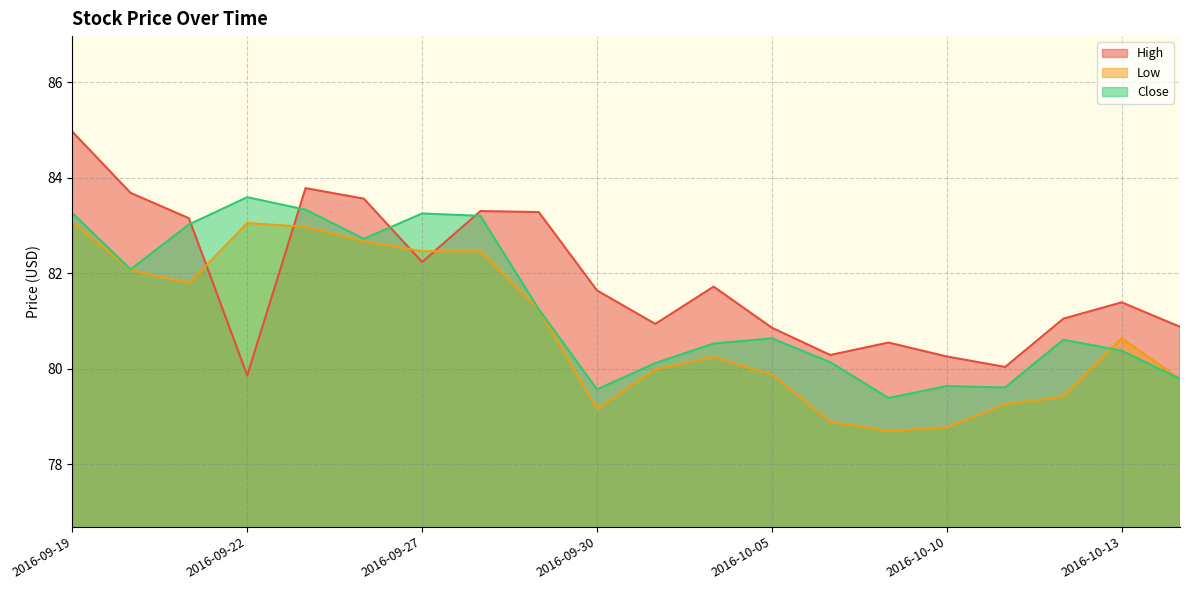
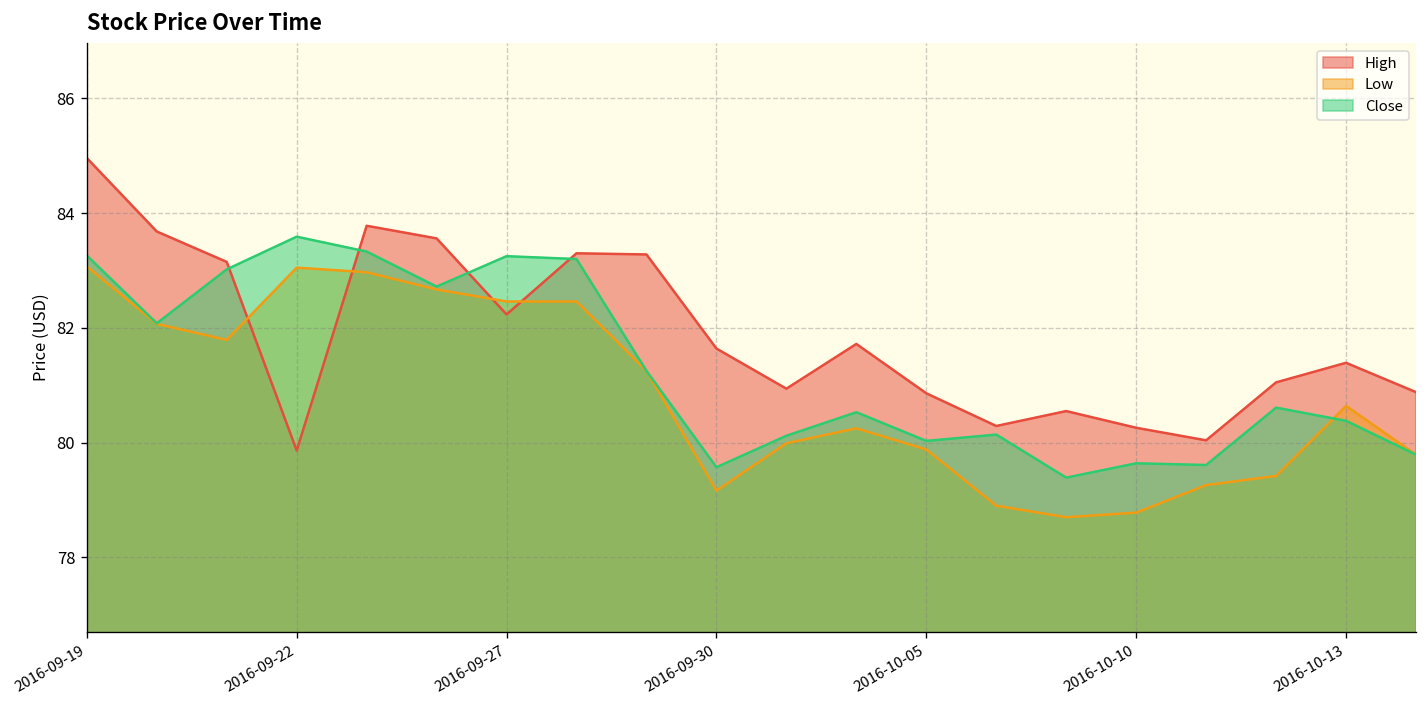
Close, 2016-10-05: 80.6 -> 80.0
